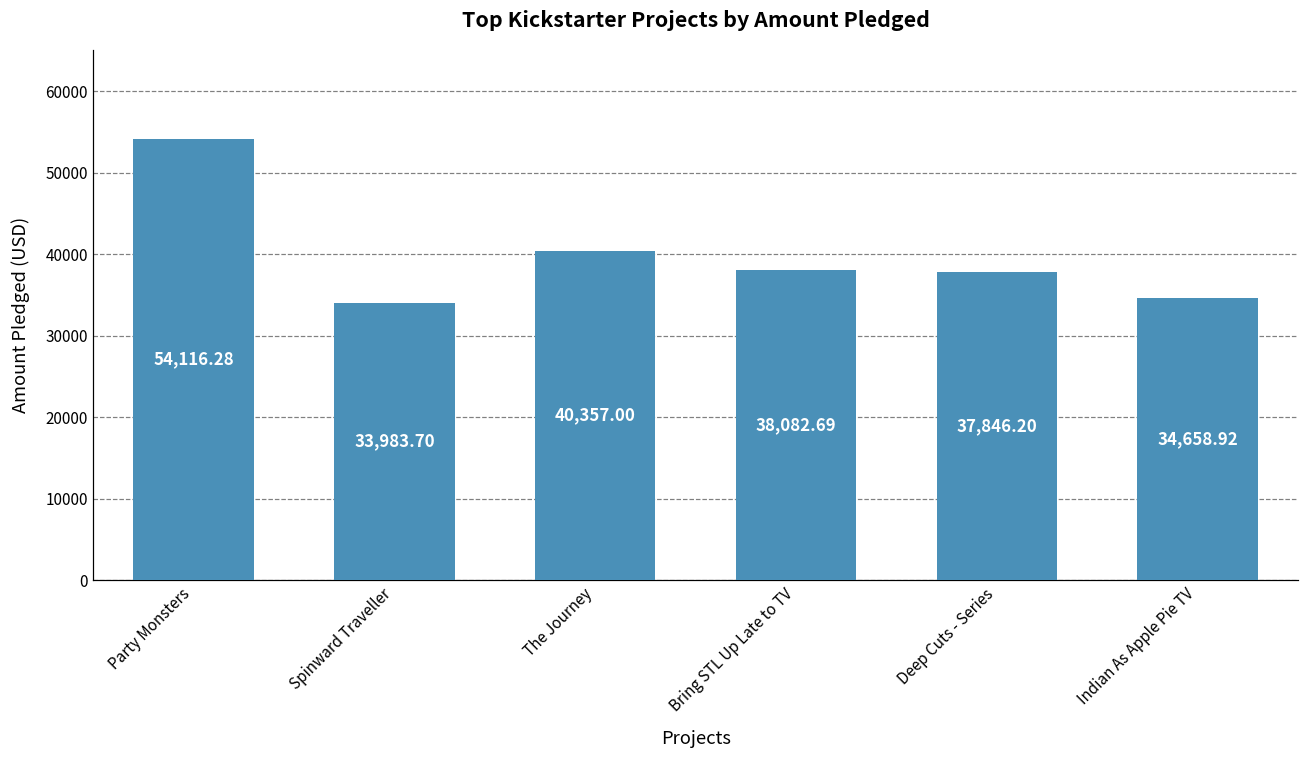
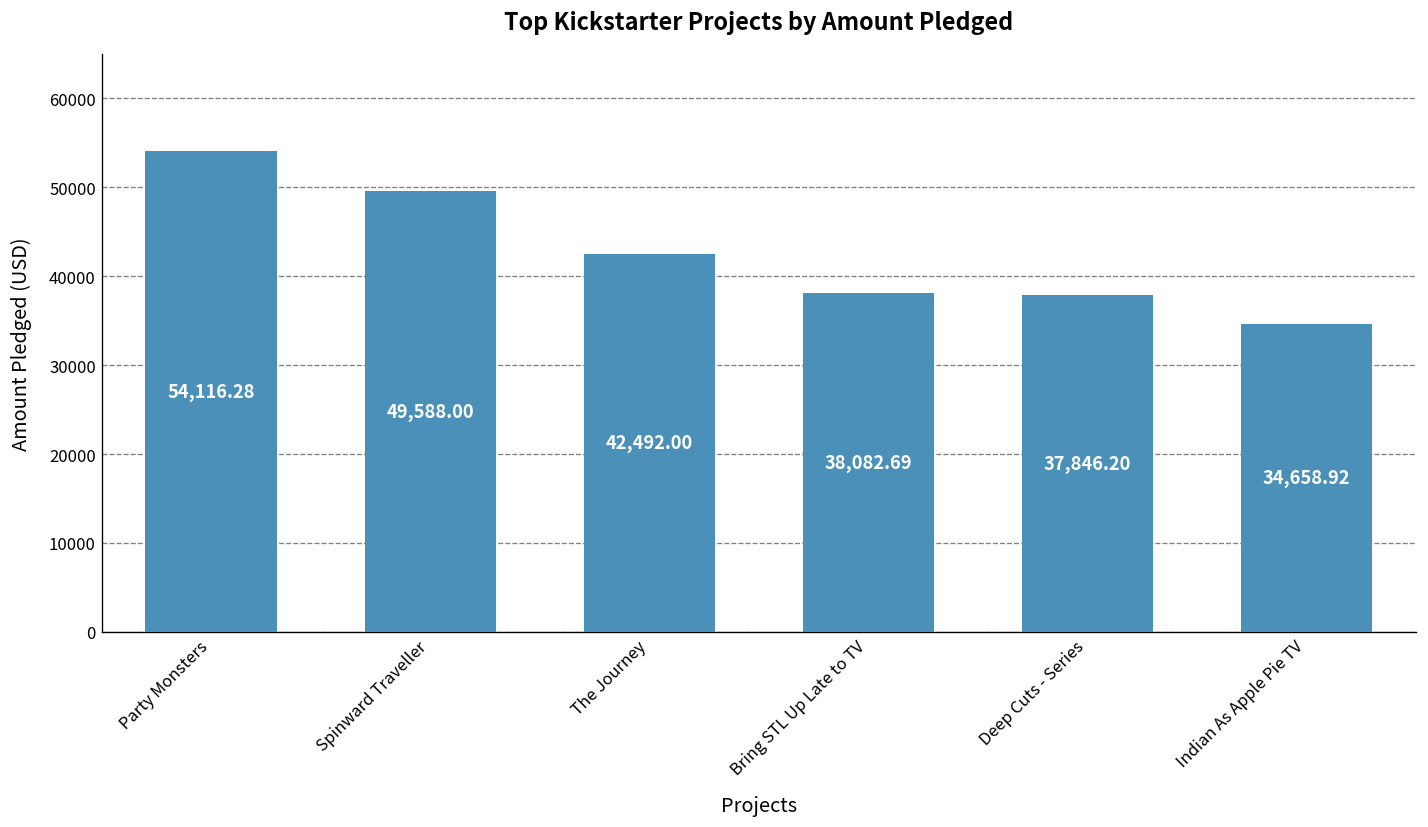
Spinward Traveller: 33,983.70 -> 49,588.00
The Journey: 40,357.00 -> 42,492.00
